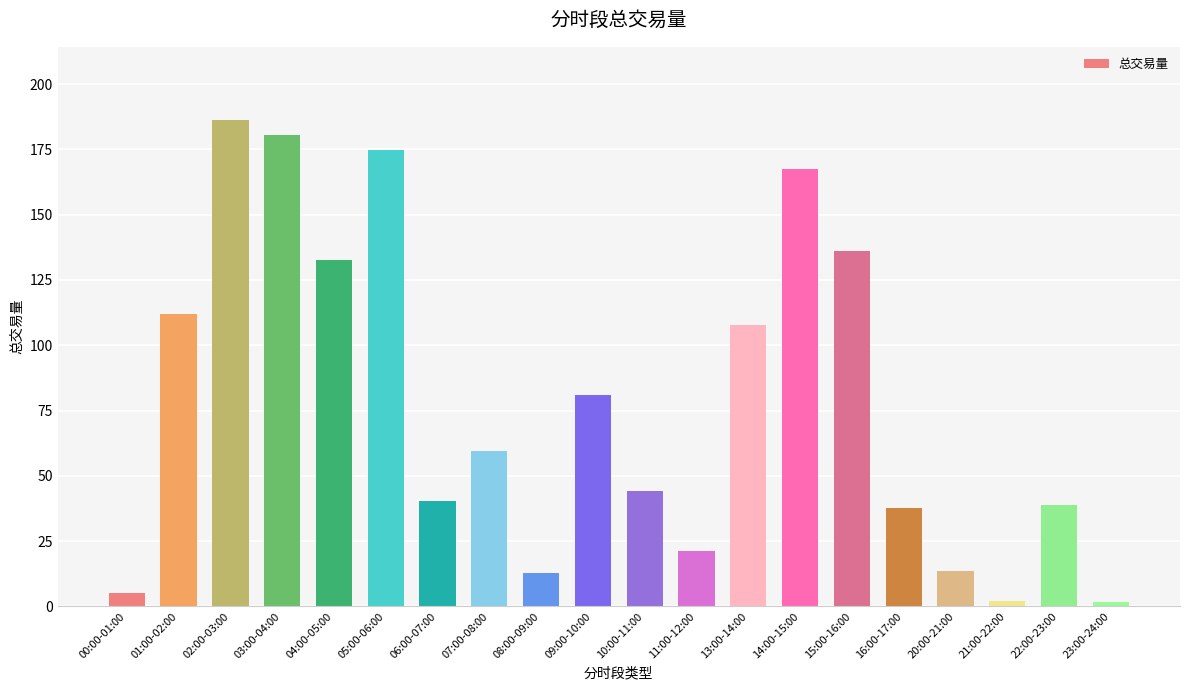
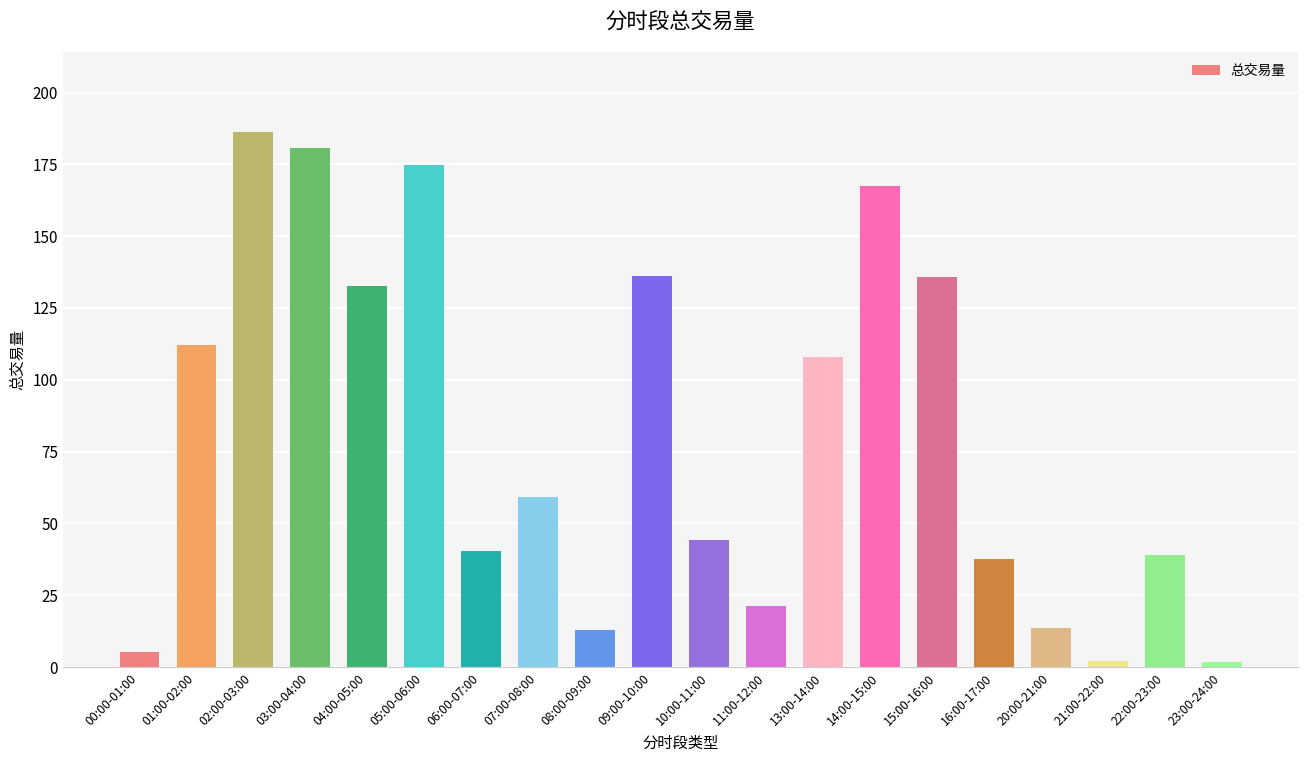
09:00-10:00: 81 -> 136
